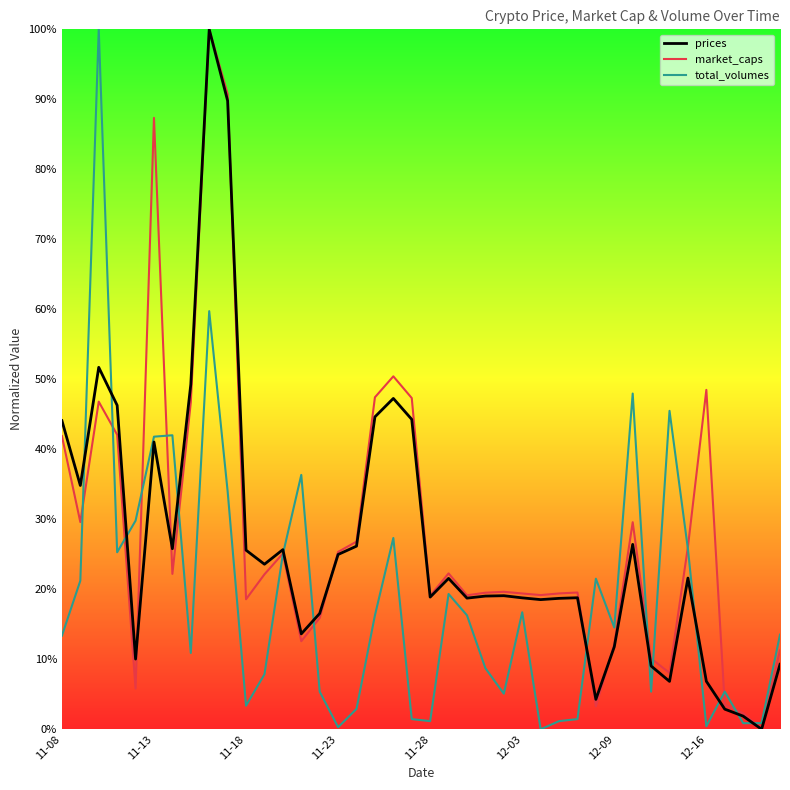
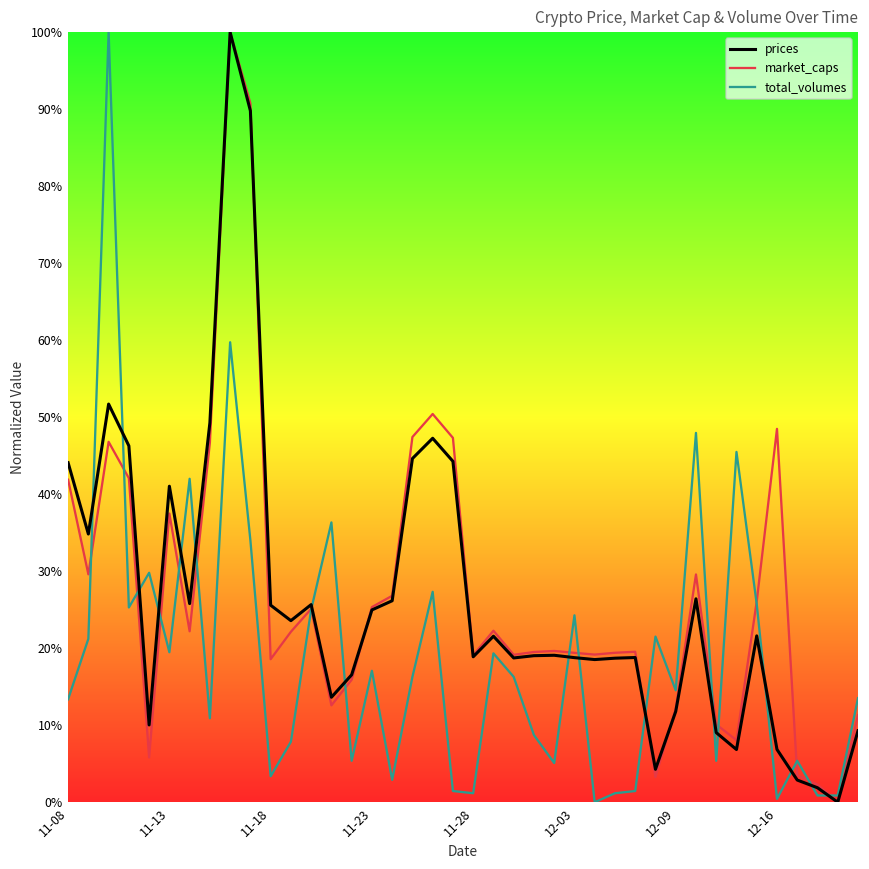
market_caps, 11-13: 87% -> 37%
total_volumes, 11-13: 42% -> 19%
total_volumes, 11-23: 0% -> 17%
total_volumes, 12-03: 17% -> 24%
